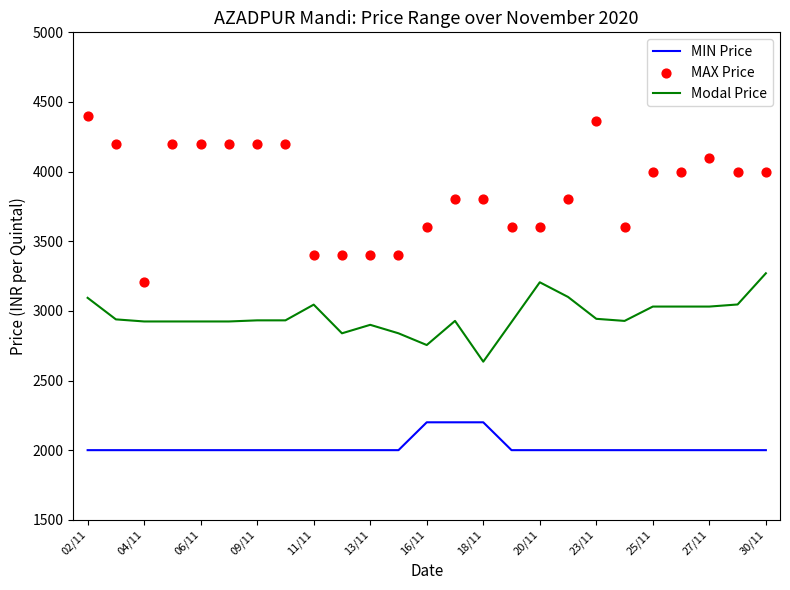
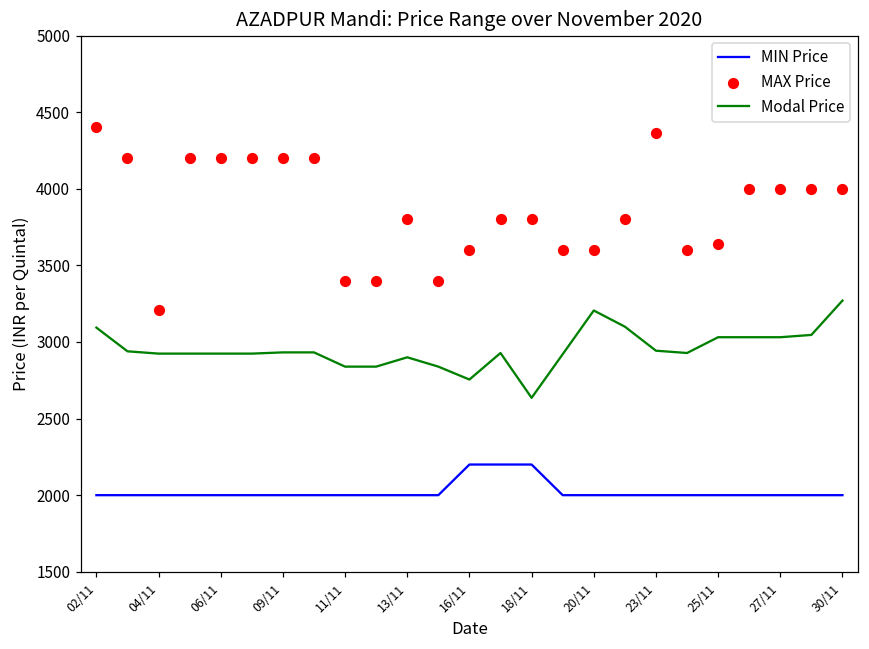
Modal Price, 11/11: 3040 -> 2840
MAX Price, 13/11: 3400 -> 3810
MAX Price, 25/11: 4000 -> 3640
MAX Price, 27/11: 4100 -> 4000
